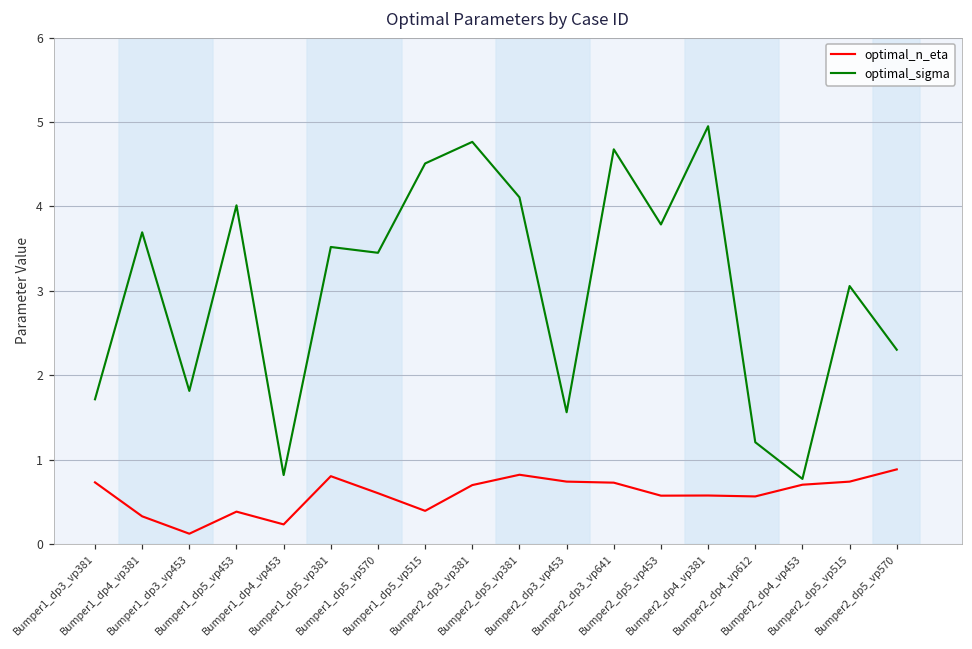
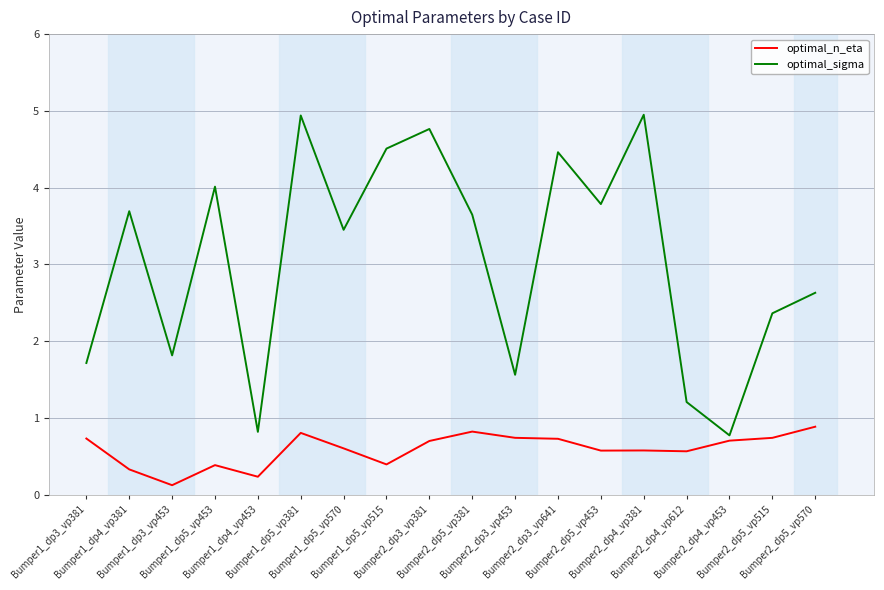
optimal_sigma, Bumper1_dp5_vp381: 3.5 -> 4.9
optimal_sigma, Bumper2_dp5_vp381: 4.1 -> 3.6
optimal_sigma, Bumper2_dp3_vp641: 4.7 -> 4.5
optimal_sigma, Bumper2_dp5_vp515: 3.1 -> 2.4
optimal_sigma, Bumper2_dp5_vp570: 2.3 -> 2.6
